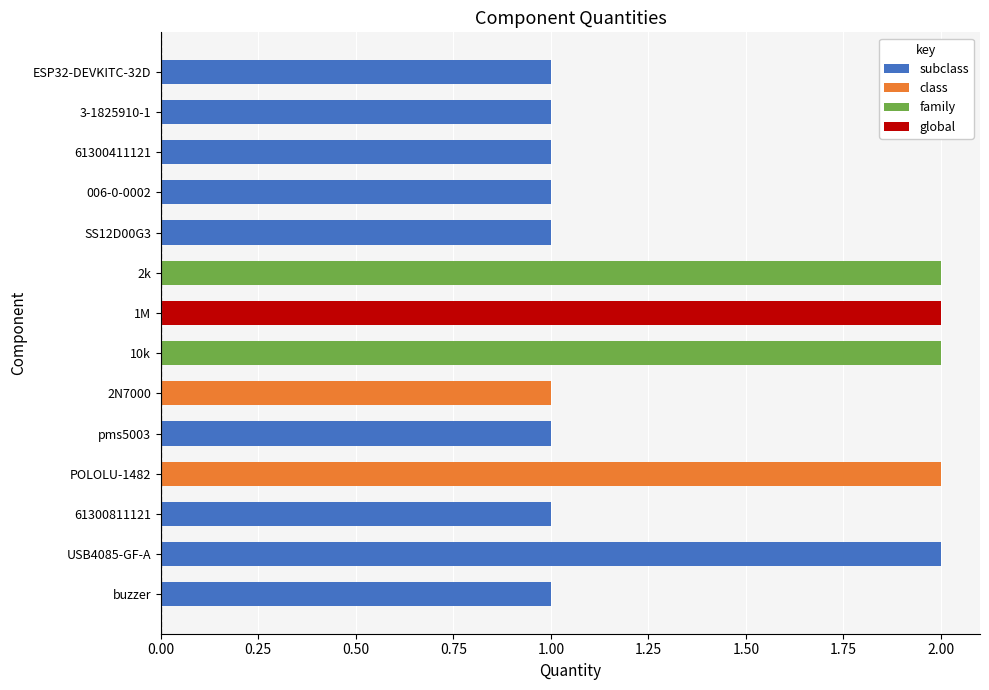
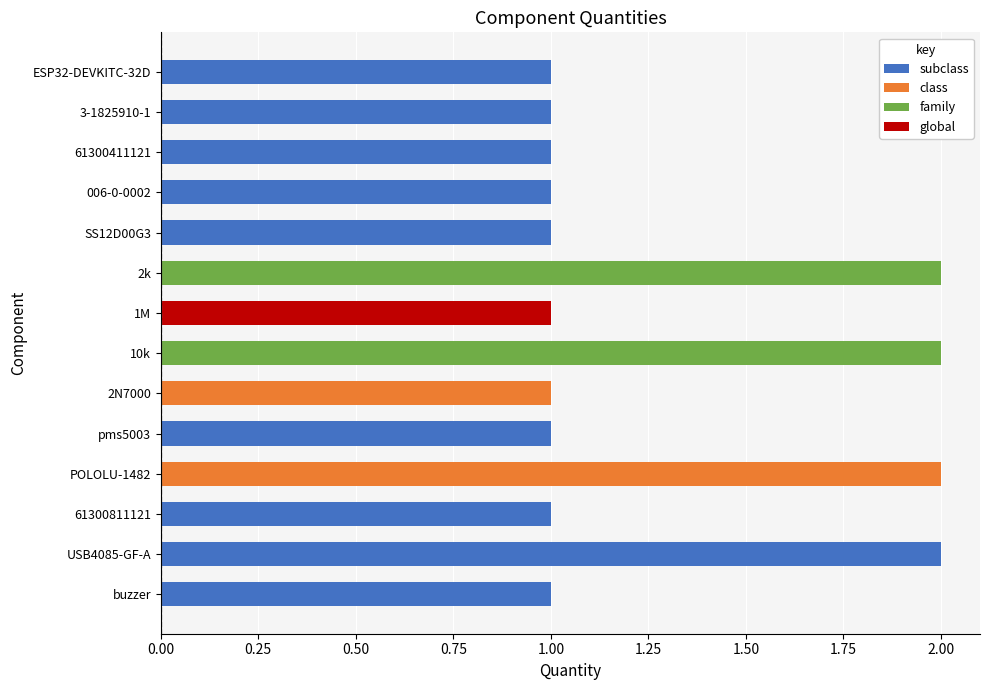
1M: 2 -> 1
